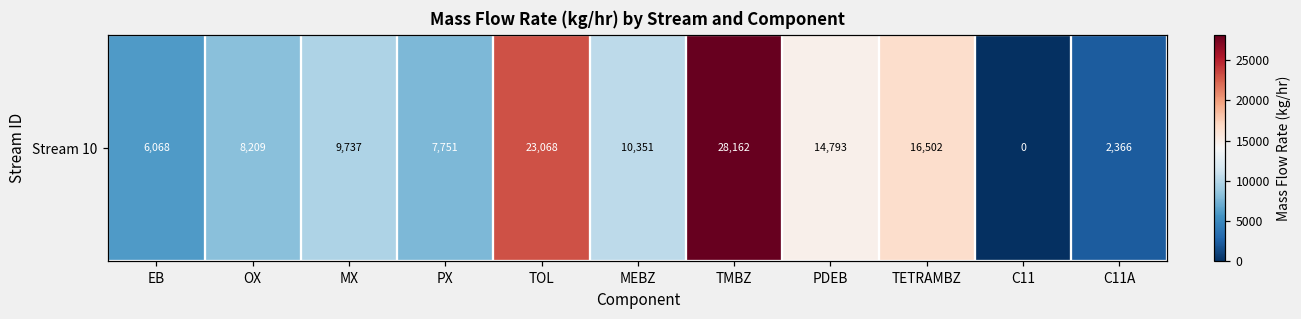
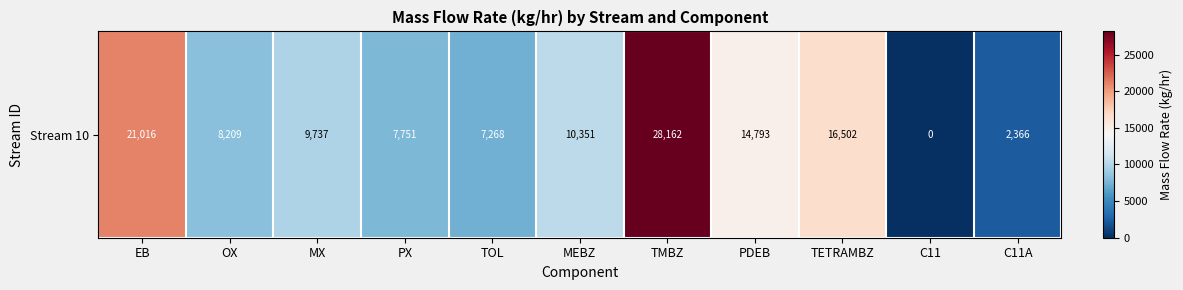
Stream 10, EB: 6,068 -> 21,016
Stream 10, TOL: 23,068 -> 7,268
